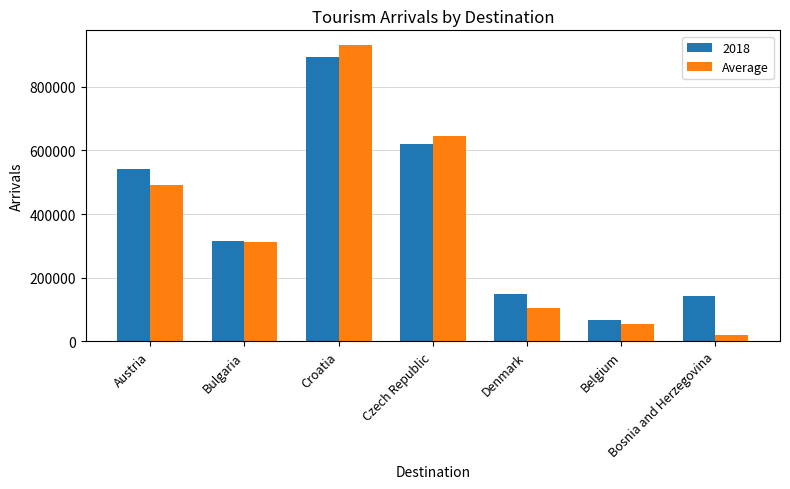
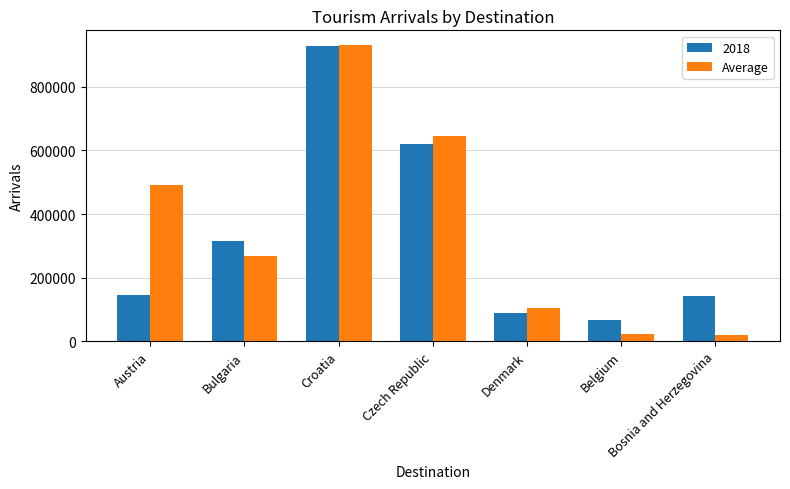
2018, Austria: 540000 -> 150000
Average, Bulgaria: 310000 -> 270000
2018, Croatia: 890000 -> 930000
2018, Denmark: 150000 -> 90000
Average, Belgium: 50000 -> 20000
